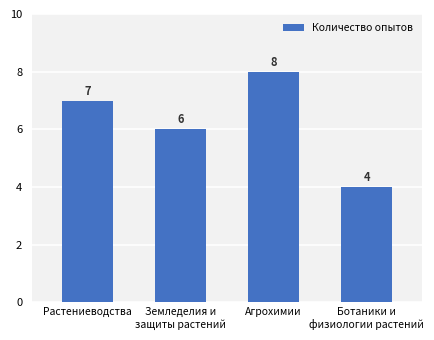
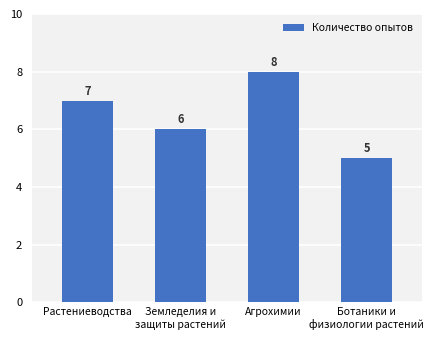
Ботаники и физиологии растений: 4 -> 5
